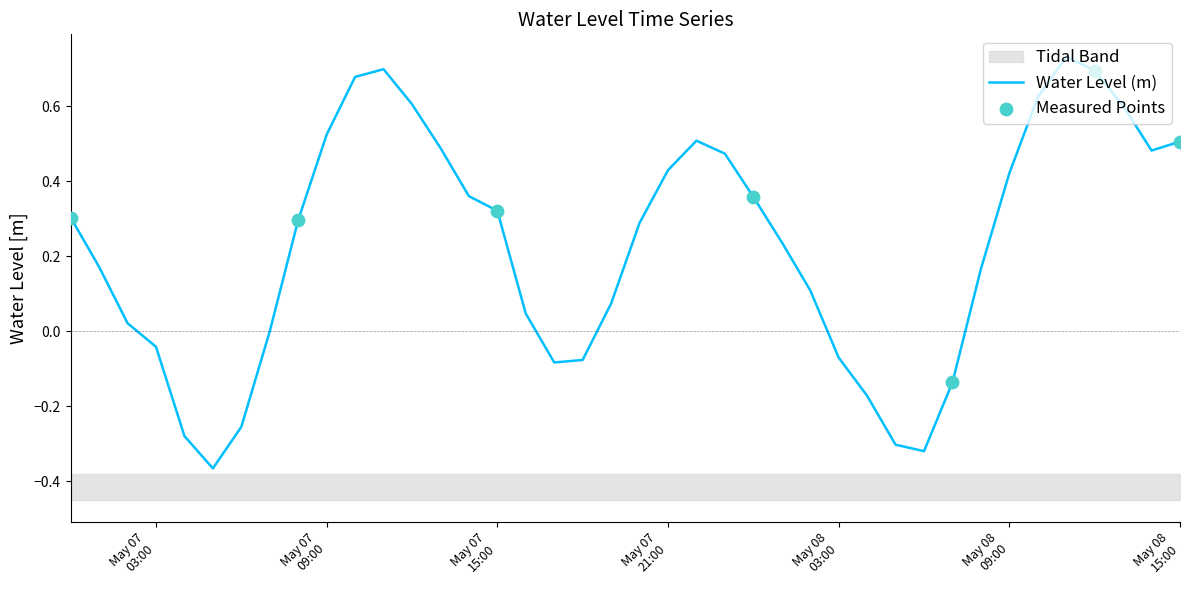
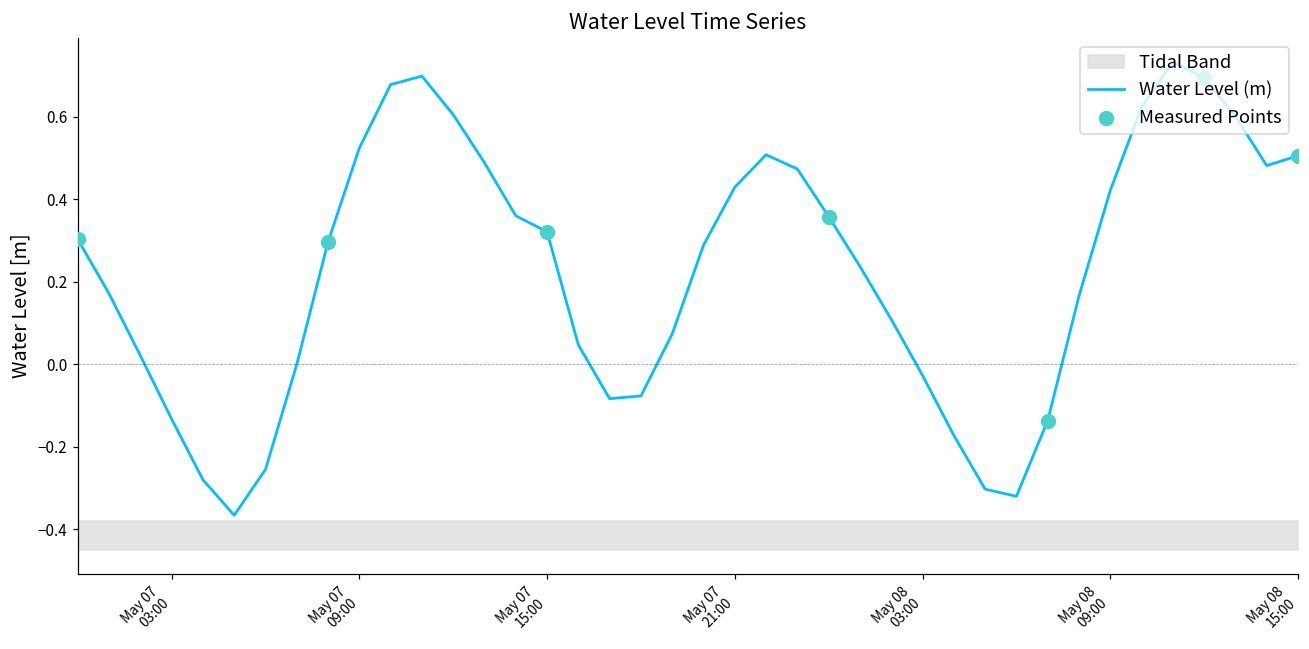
Water Level (m), May 07 03:00: -0.04 -> -0.13
Water Level (m), May 08 03:00: -0.07 -> -0.03
